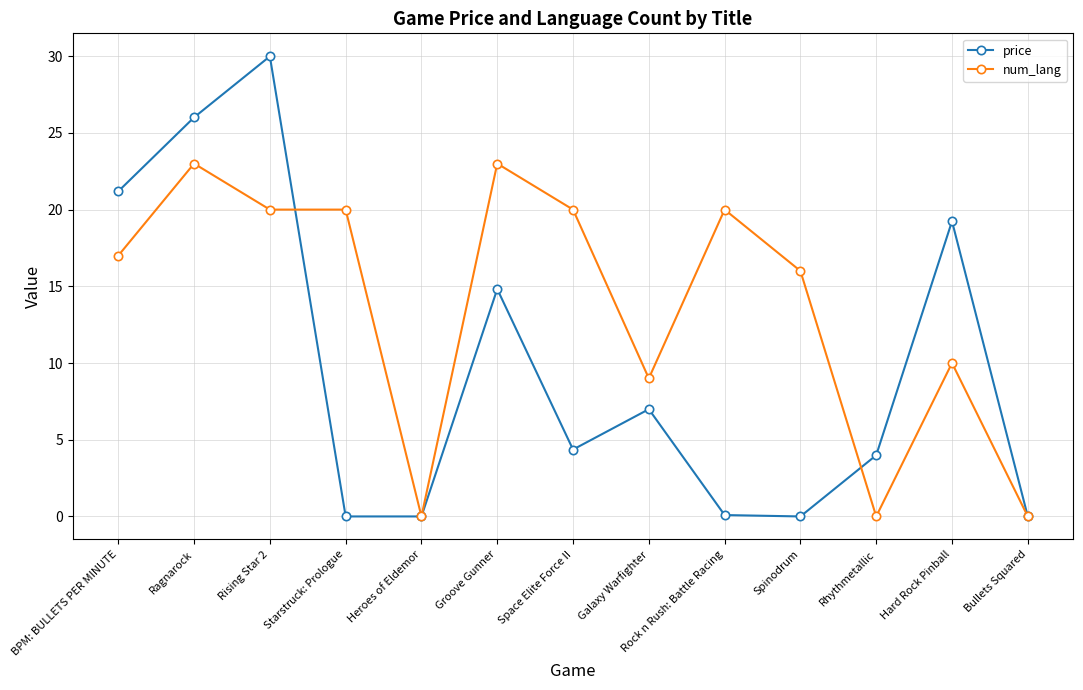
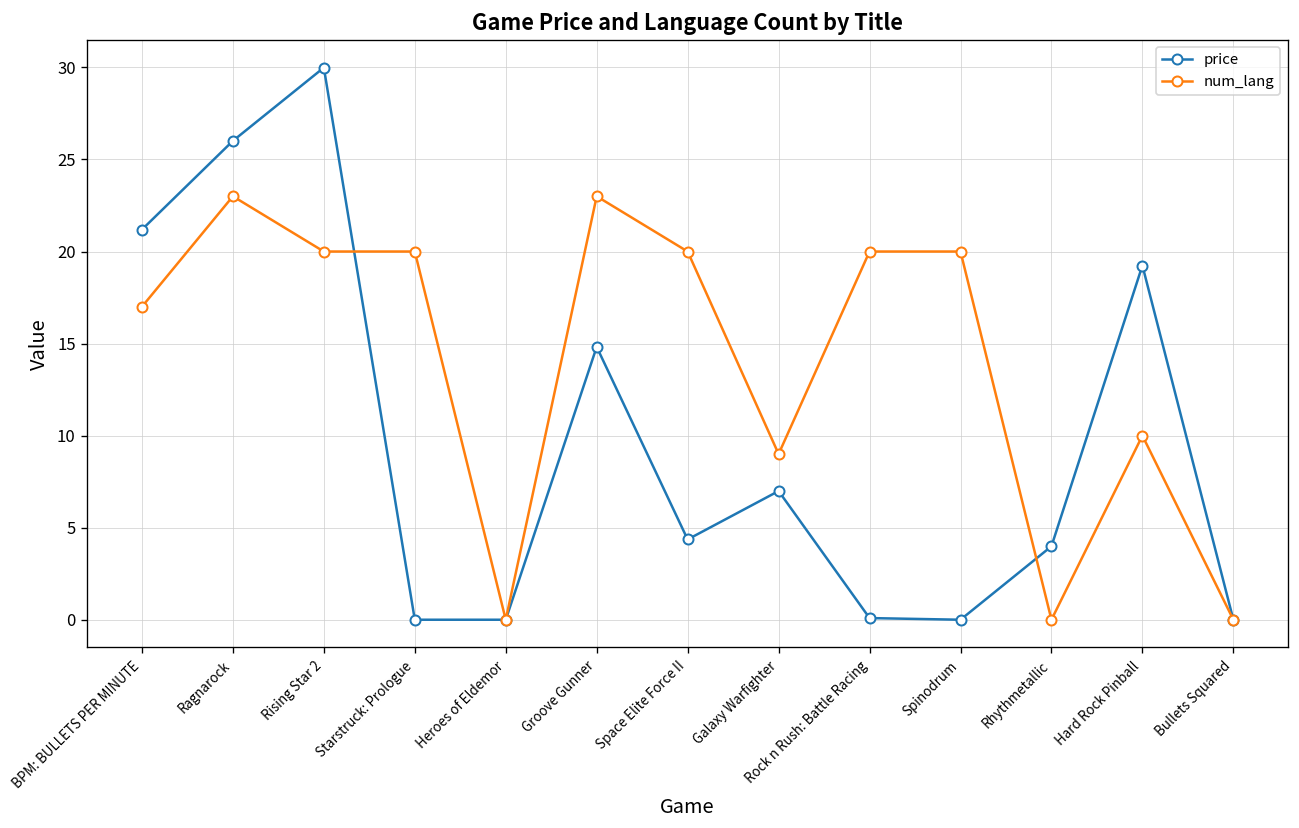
num_lang, Spinodrum: 16 -> 20
